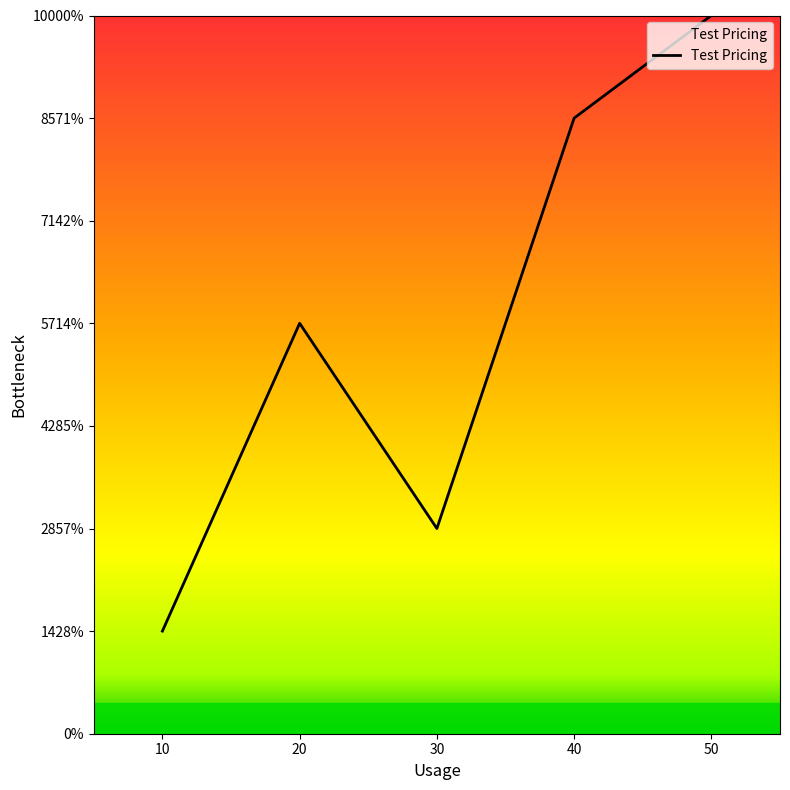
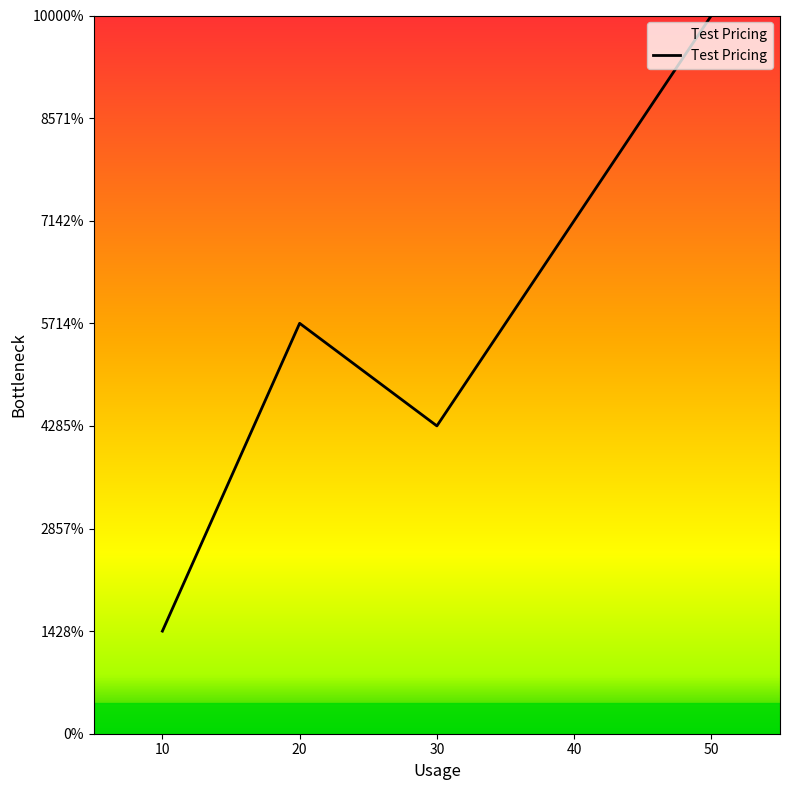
30: 2900% -> 4300%
40: 8600% -> 7100%
